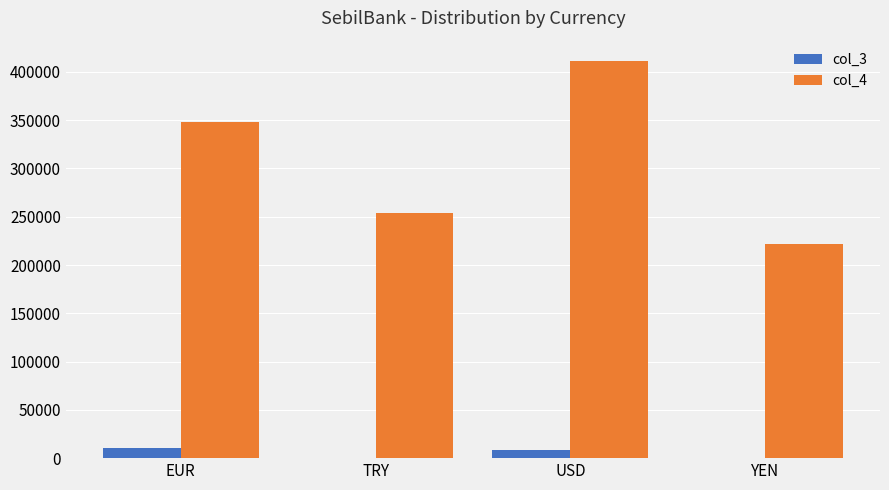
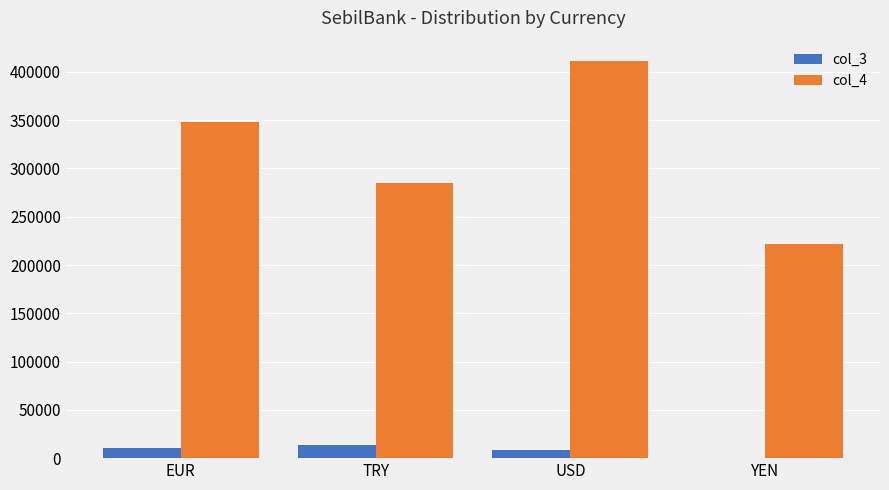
col_3, TRY: 0 -> 10000
col_4, TRY: 250000 -> 290000
